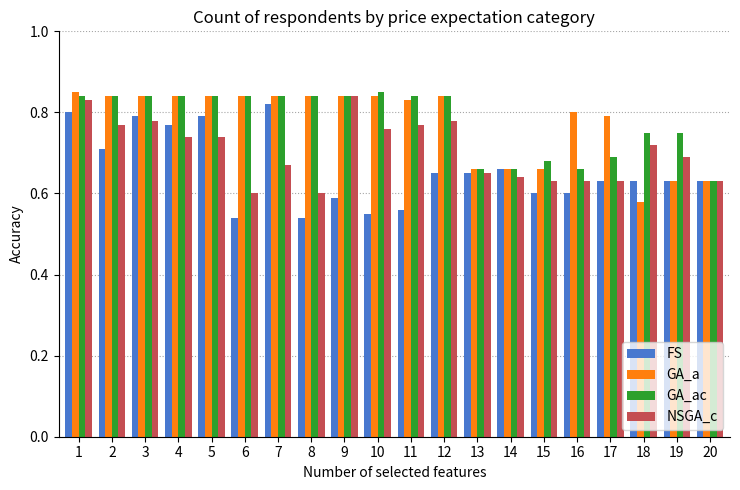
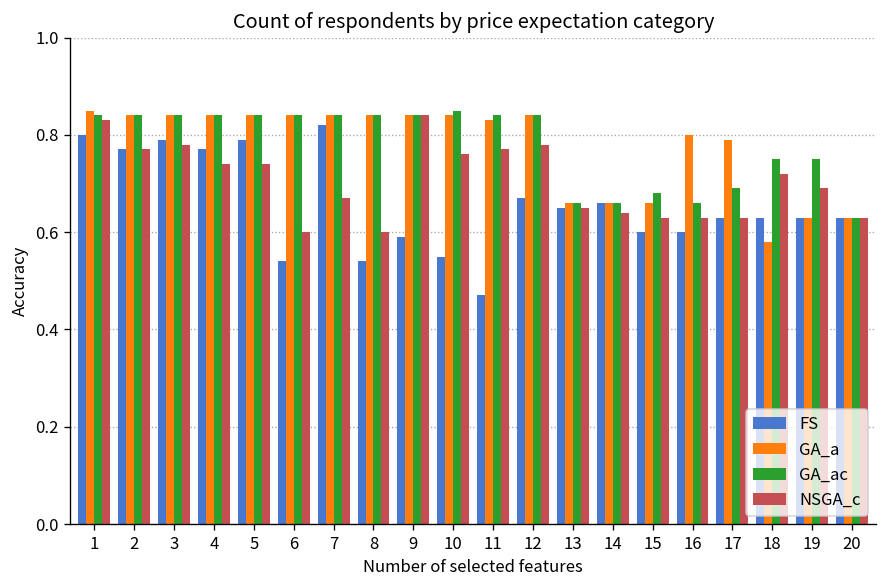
FS, 2: 0.71 -> 0.77
FS, 11: 0.56 -> 0.47
FS, 12: 0.65 -> 0.67
